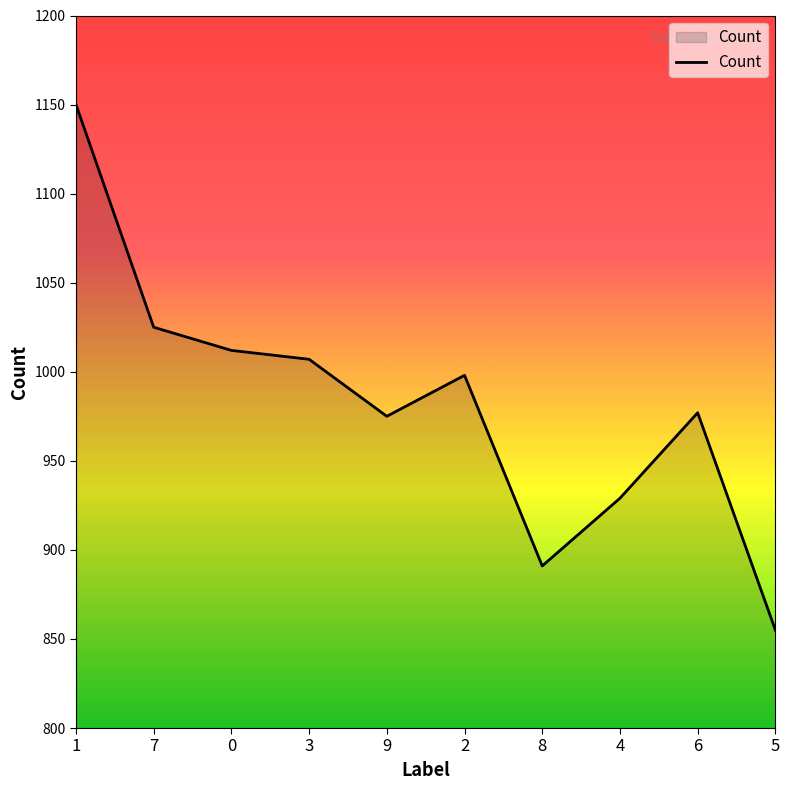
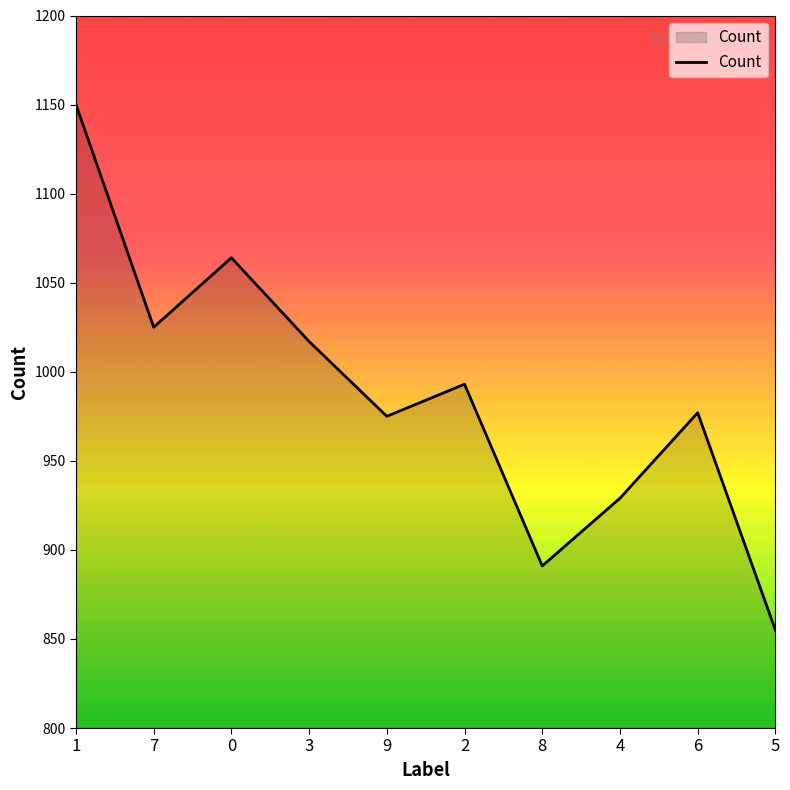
0: 1012 -> 1064
3: 1007 -> 1017
2: 998 -> 993
